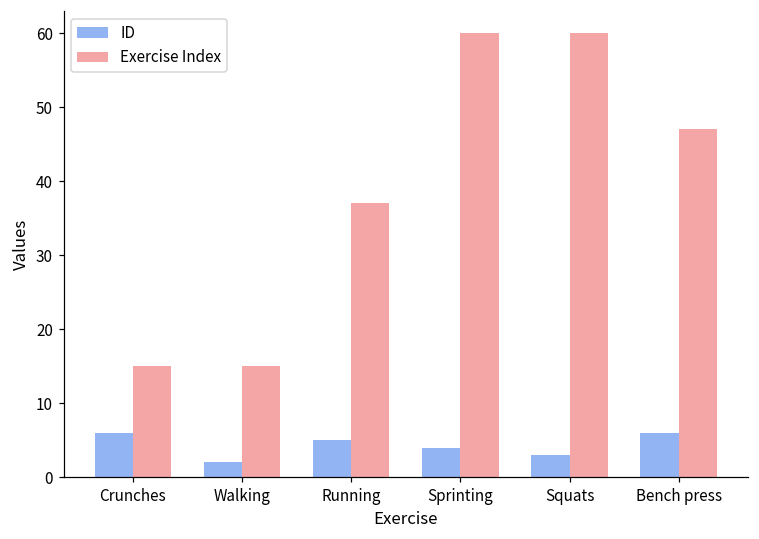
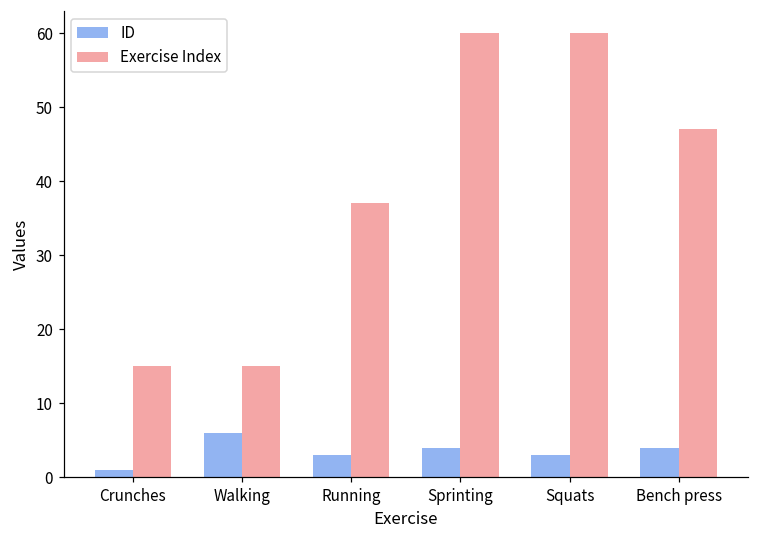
ID, Crunches: 6 -> 1
ID, Walking: 2 -> 6
ID, Running: 5 -> 3
ID, Bench press: 6 -> 4
